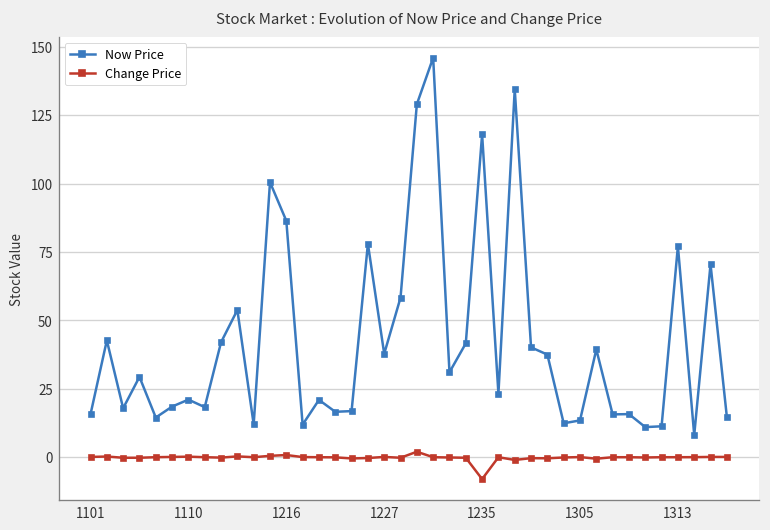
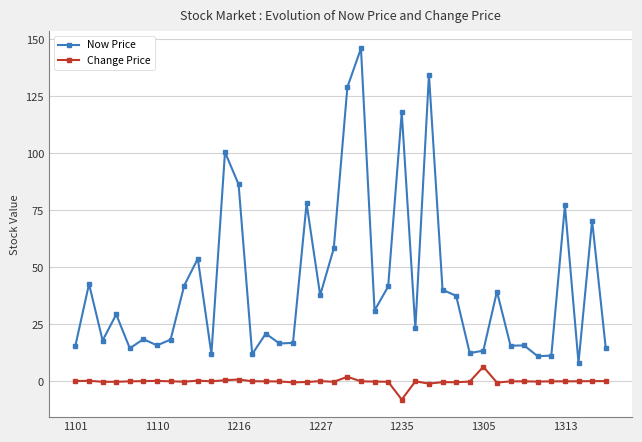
Now Price, 1110: 21 -> 16
Change Price, 1305: 0 -> 6
